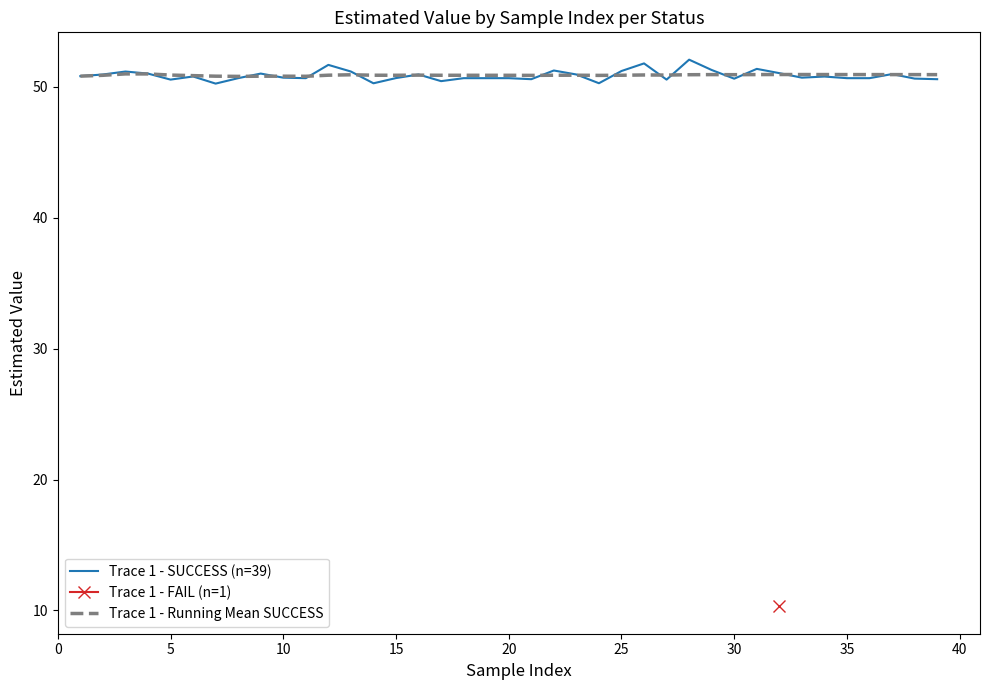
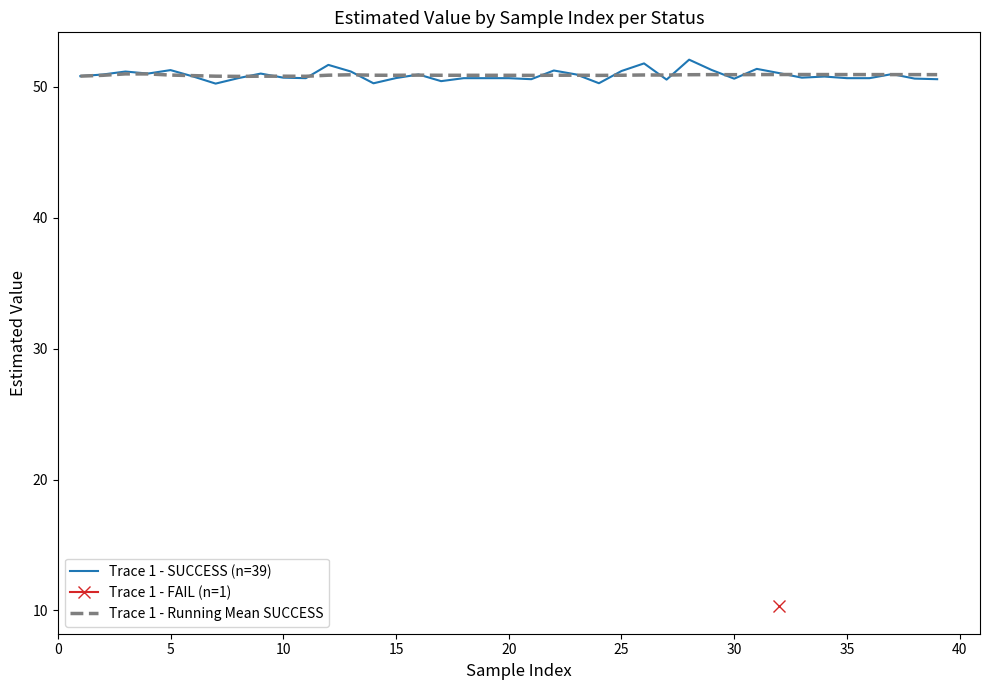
Trace 1 - SUCCESS (n=39), 5: 50.6 -> 51.3
